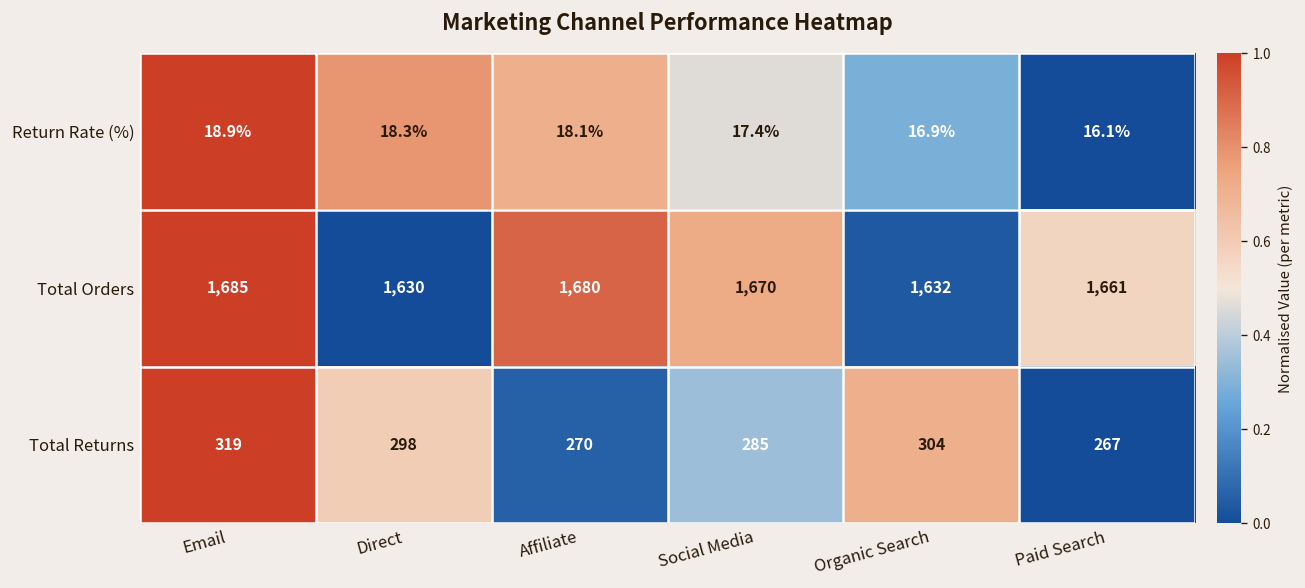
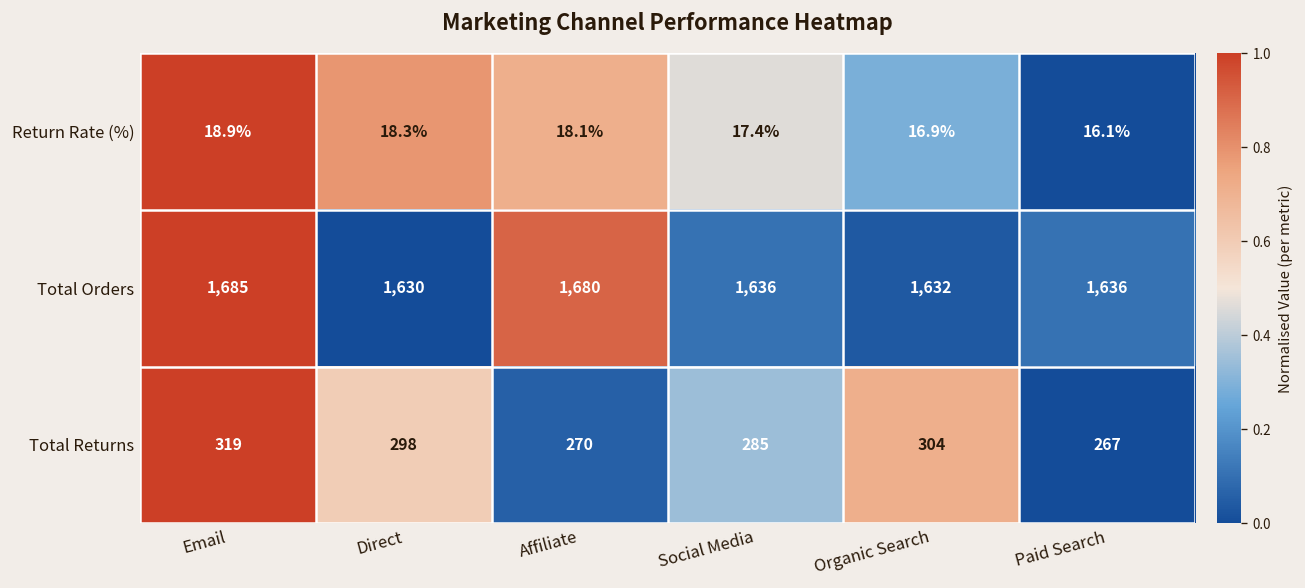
Total Orders, Social Media: 1,670 -> 1,636
Total Orders, Paid Search: 1,661 -> 1,636
